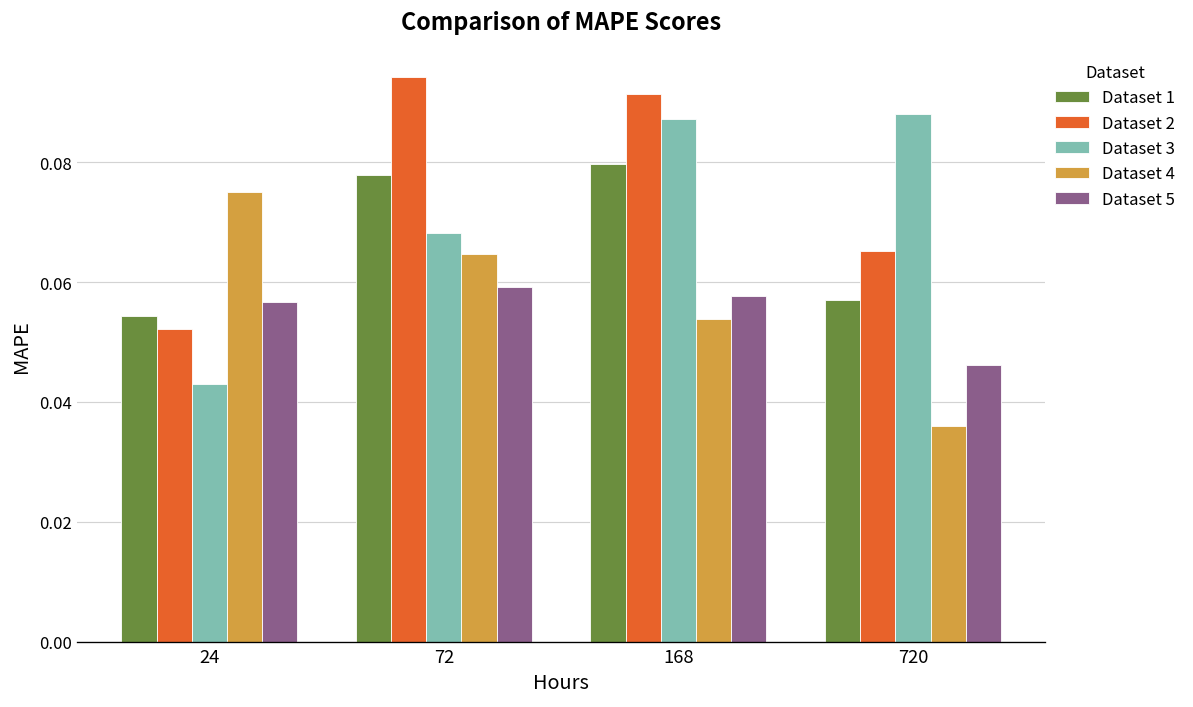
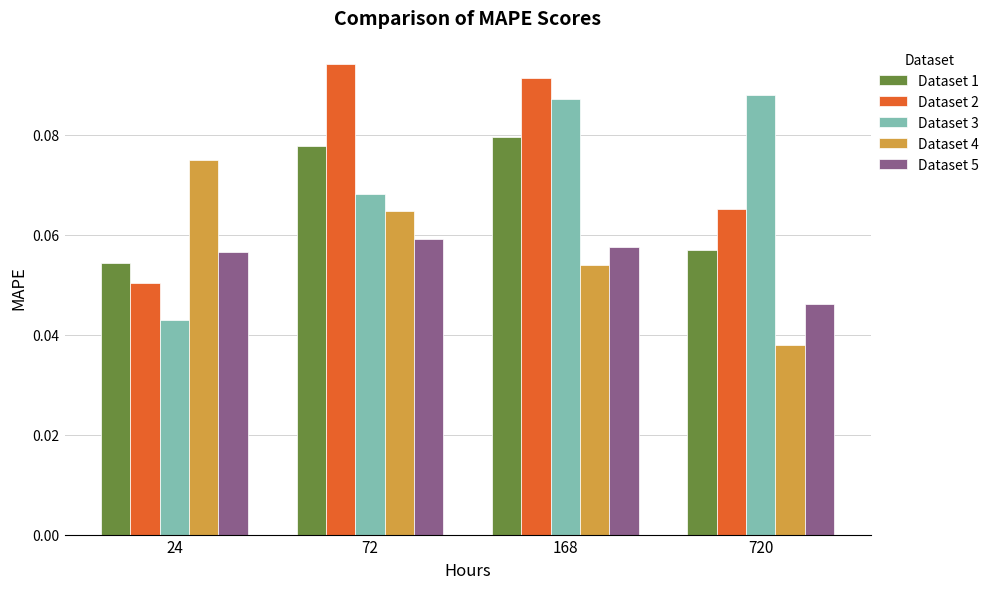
Dataset 2, 24: 0.052 -> 0.050
Dataset 4, 720: 0.036 -> 0.038
